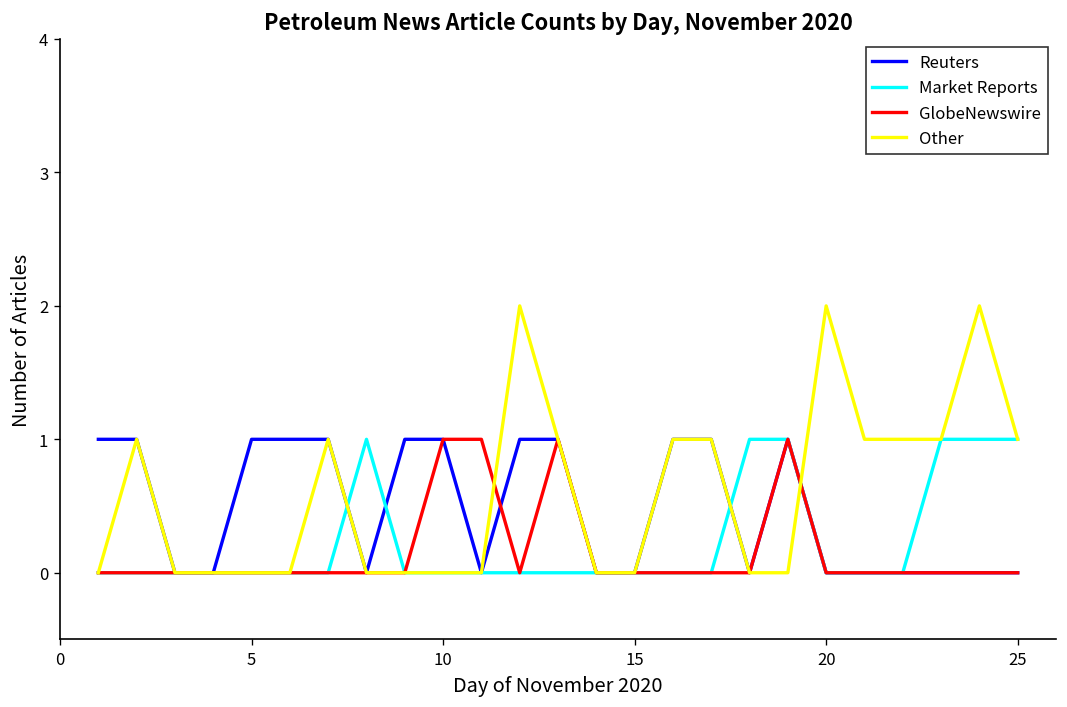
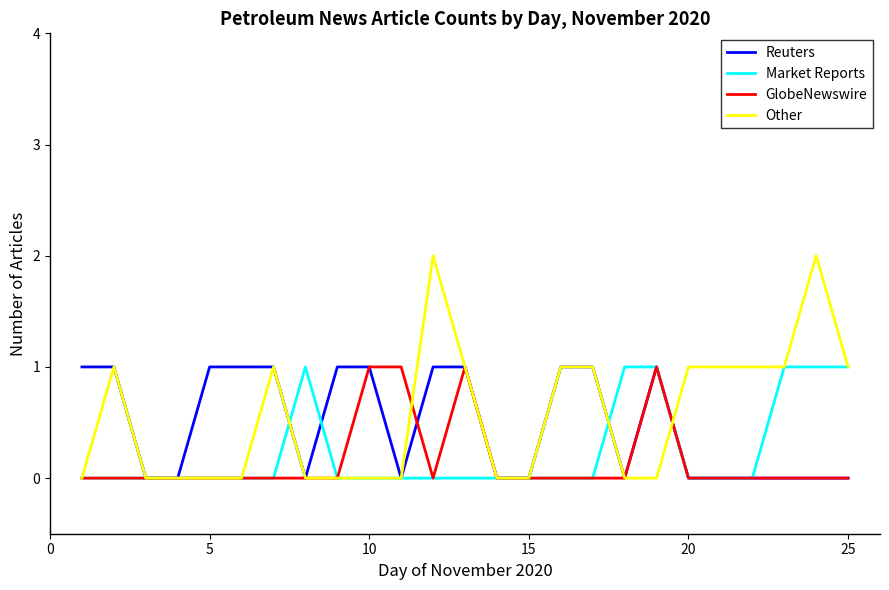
Other, 20: 2 -> 1
